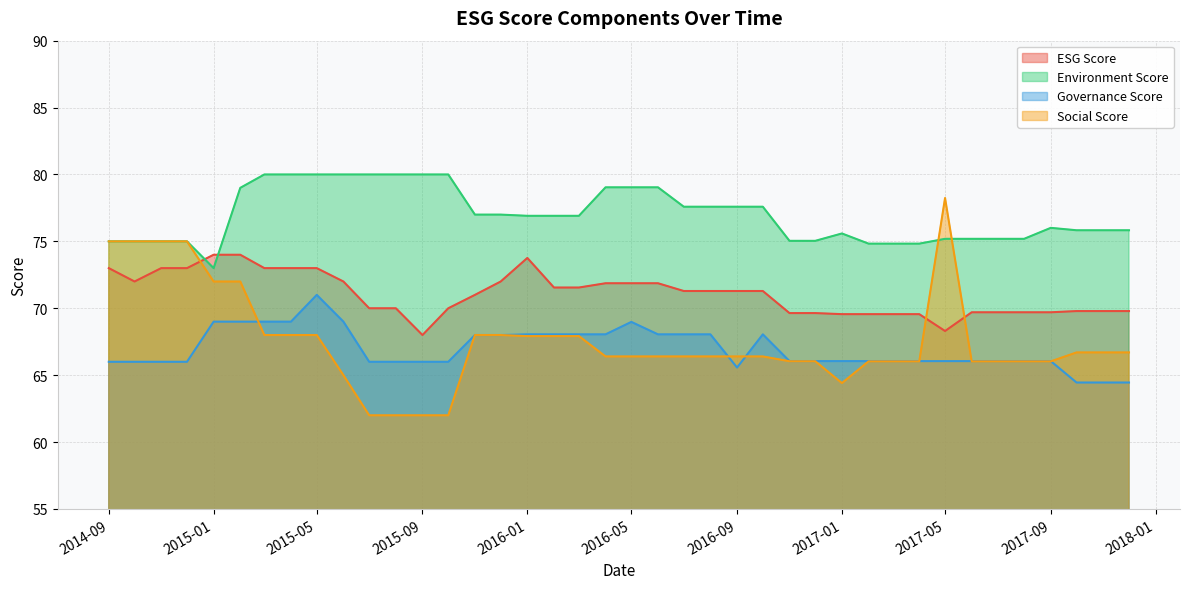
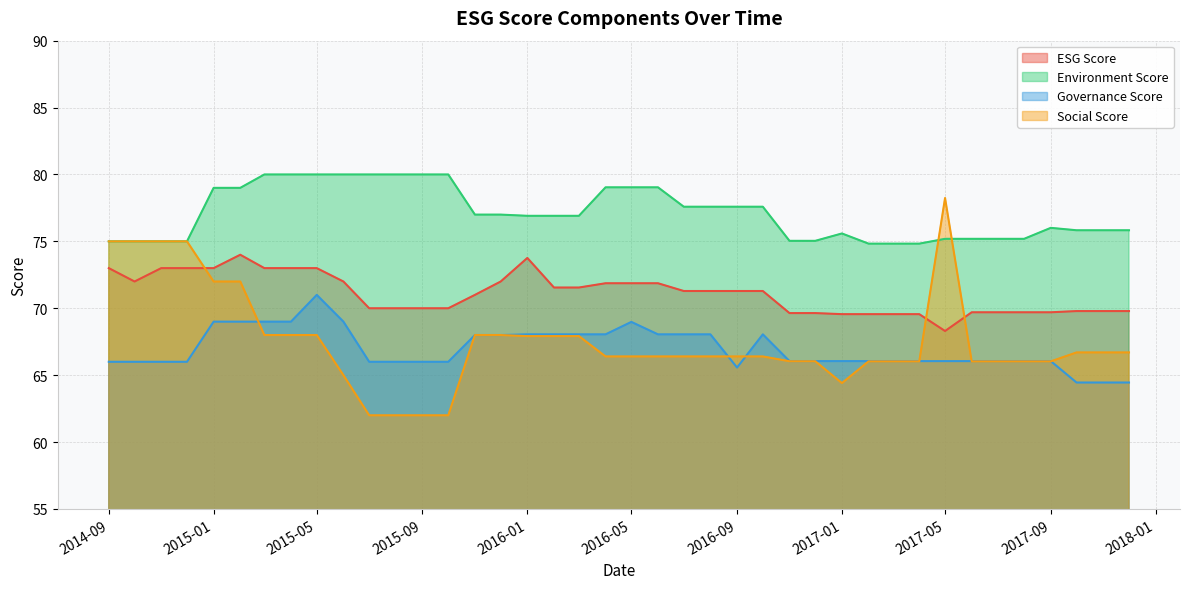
ESG Score, 2015-01: 74 -> 73
Environment Score, 2015-01: 73 -> 79
ESG Score, 2015-09: 68 -> 70
